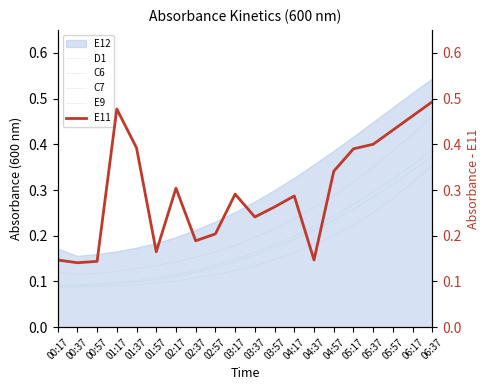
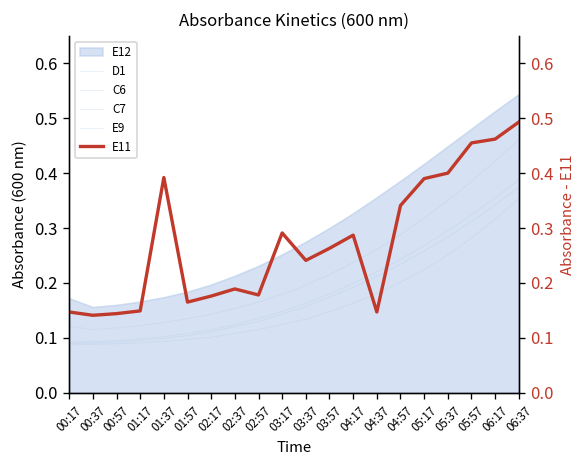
E11, 01:17: 0.48 -> 0.15
E11, 02:17: 0.30 -> 0.18
E11, 02:57: 0.20 -> 0.18
E11, 05:57: 0.43 -> 0.46
